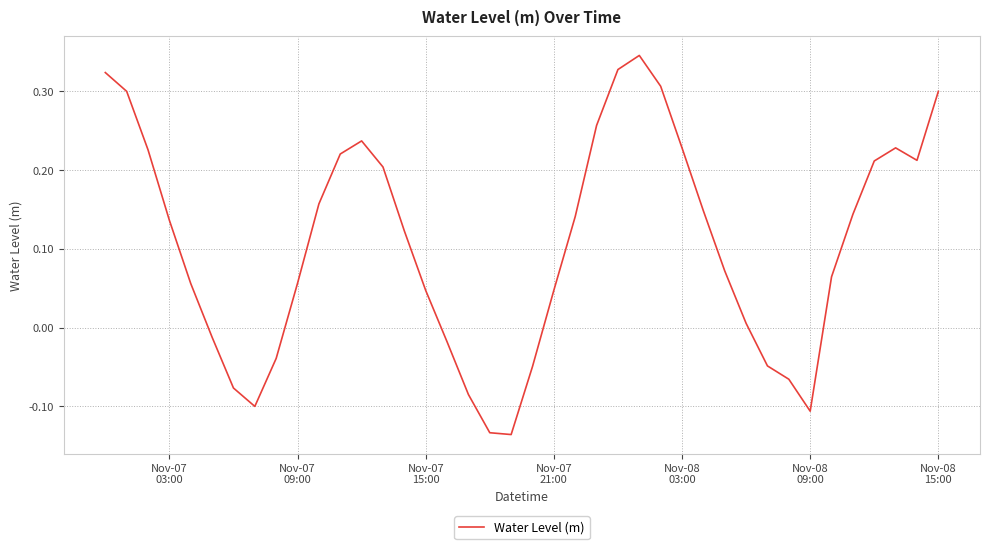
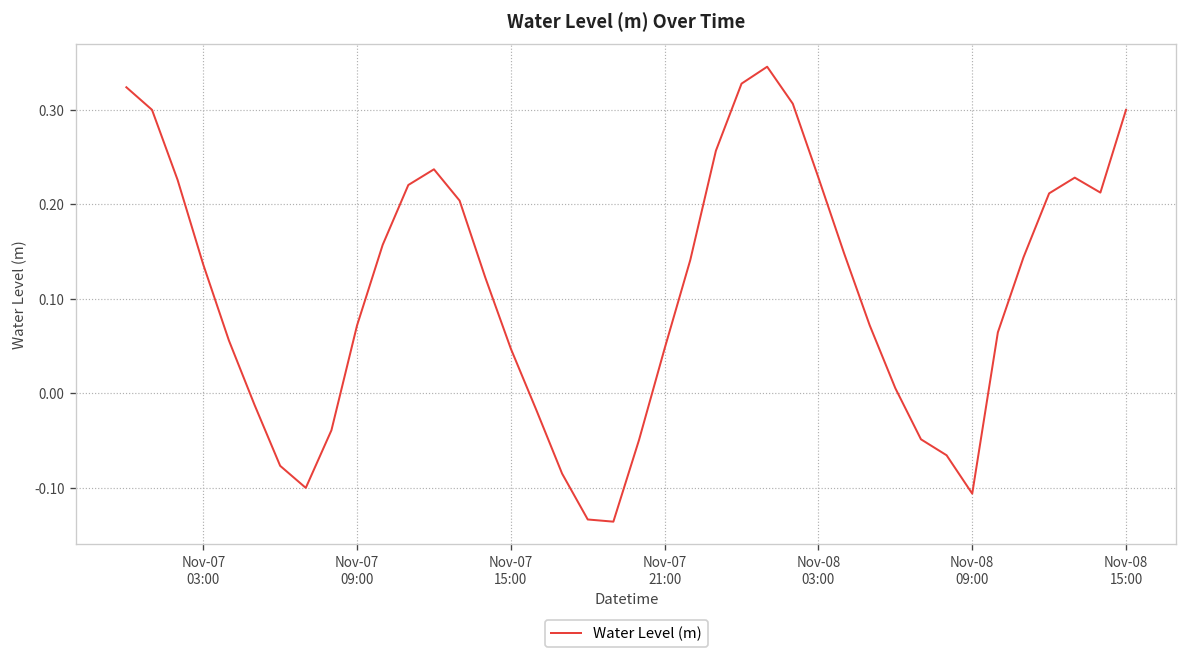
Nov-07 09:00: 0.06 -> 0.07
